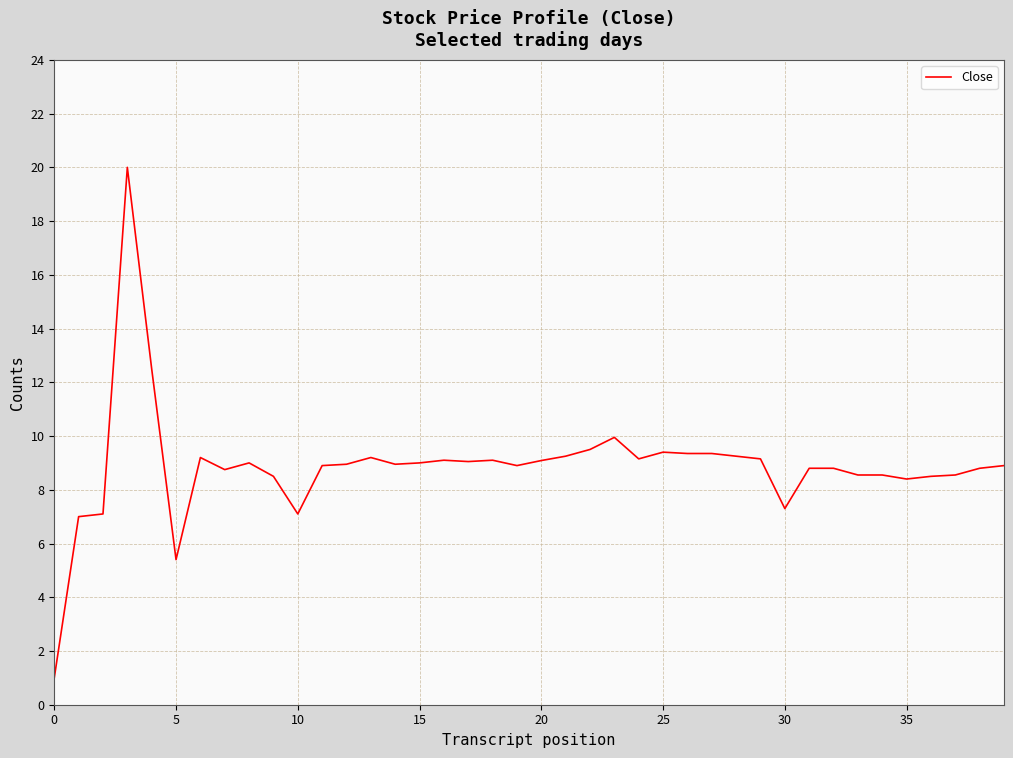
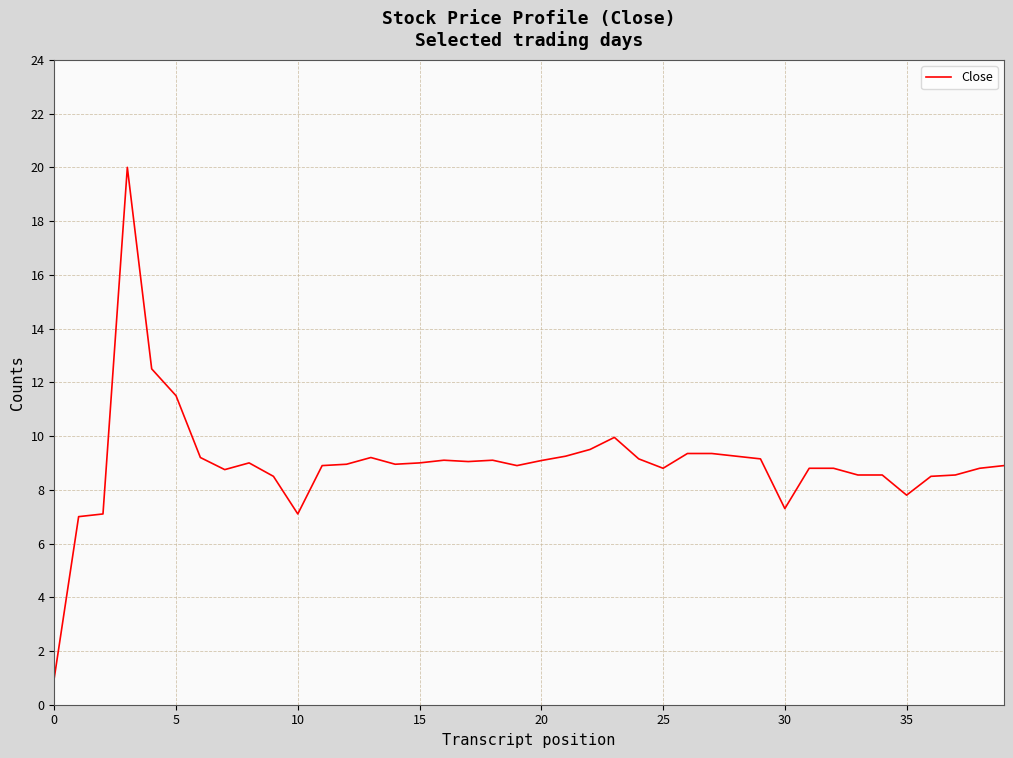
5: 5.4 -> 11.5
25: 9.4 -> 8.8
35: 8.4 -> 7.8
